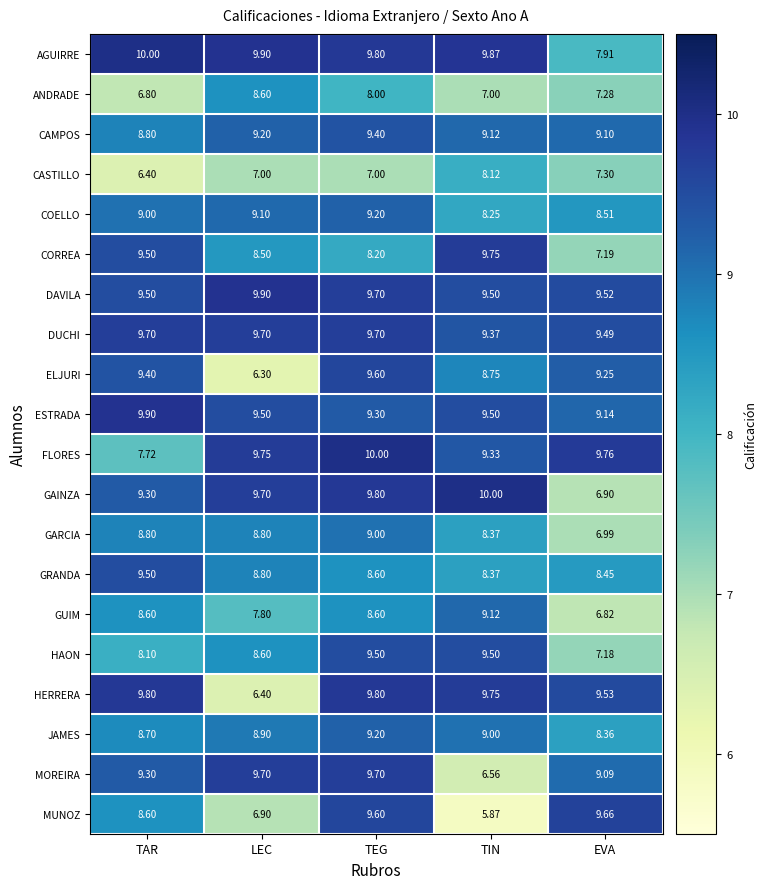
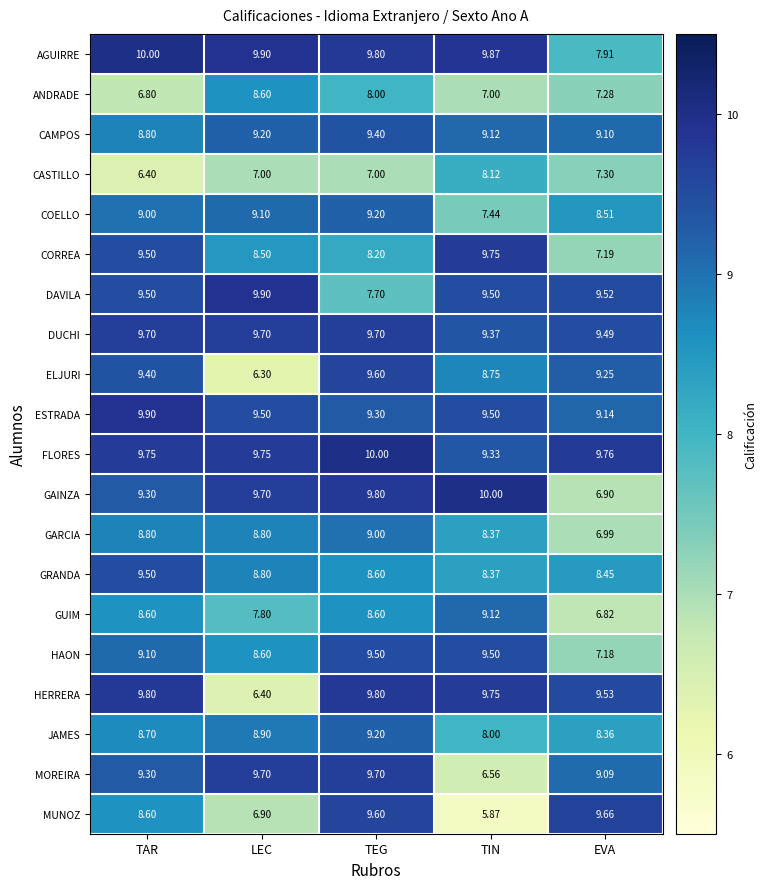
COELLO, TIN: 8.25 -> 7.44
DAVILA, TEG: 9.70 -> 7.70
FLORES, TAR: 7.72 -> 9.75
HAON, TAR: 8.10 -> 9.10
JAMES, TIN: 9.00 -> 8.00
